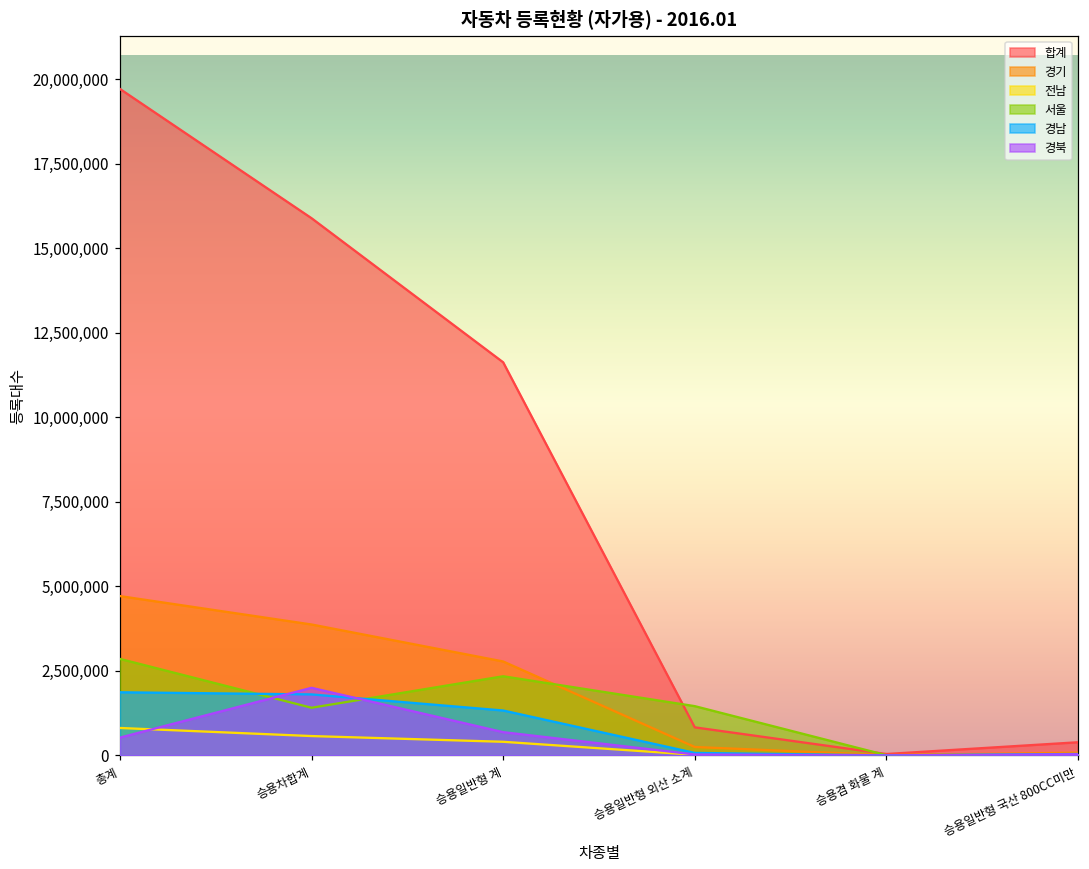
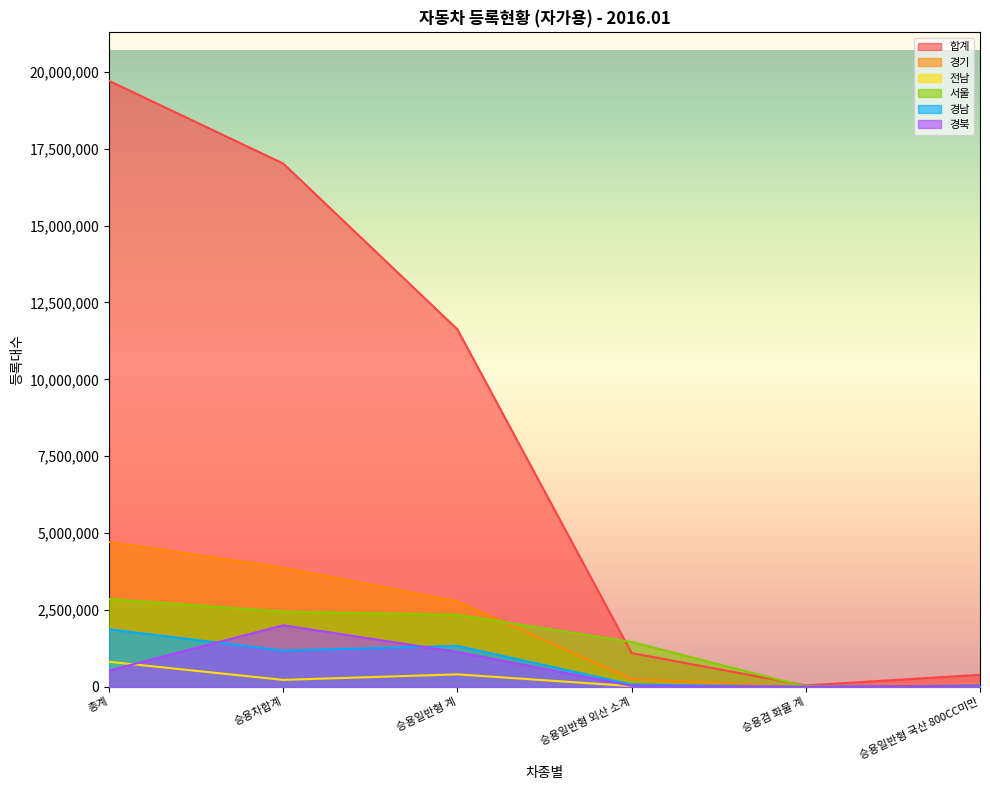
합계, 승용차합계: 15,900,000 -> 17,000,000
전남, 승용차합계: 600,000 -> 200,000
서울, 승용차합계: 1,400,000 -> 2,400,000
경남, 승용차합계: 1,800,000 -> 1,200,000
경북, 승용일반형 계: 700,000 -> 1,100,000
합계, 승용일반형 외산 소계: 800,000 -> 1,100,000
